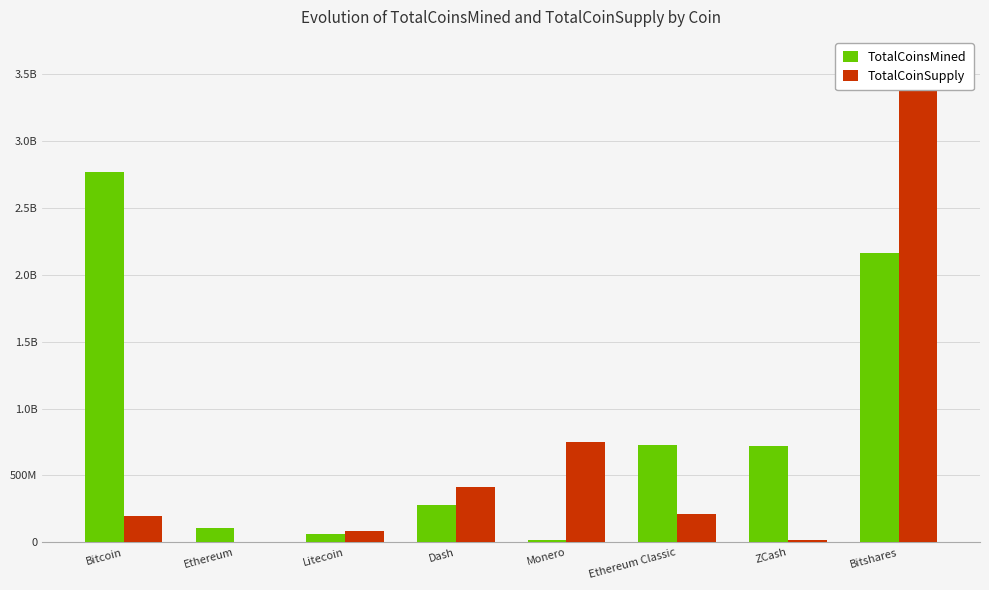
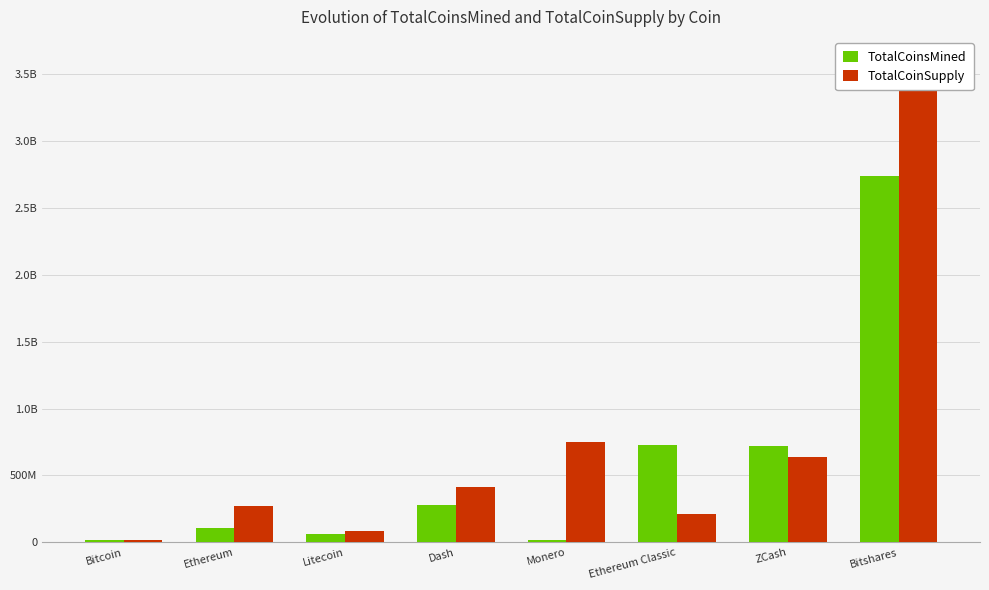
TotalCoinsMined, Bitcoin: 2770000000 -> 20000000
TotalCoinSupply, Bitcoin: 200000000 -> 20000000
TotalCoinSupply, Ethereum: 0 -> 270000000
TotalCoinSupply, ZCash: 20000000 -> 640000000
TotalCoinsMined, Bitshares: 2160000000 -> 2740000000
